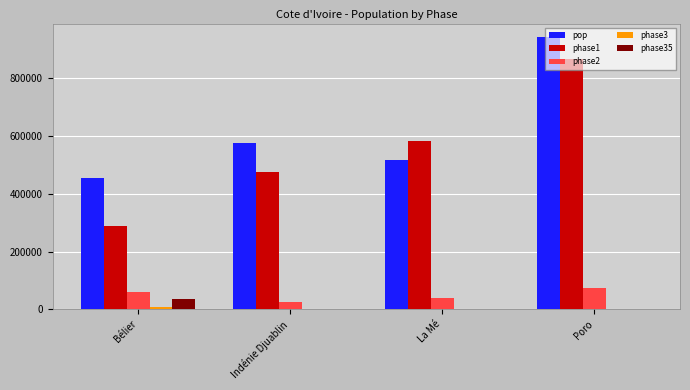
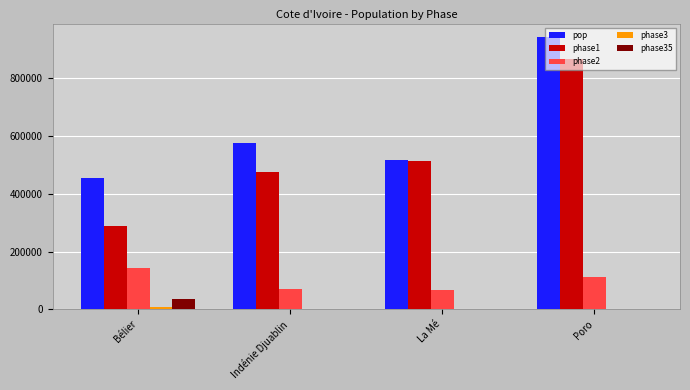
phase2, Bélier: 60000 -> 140000
phase2, Indénie Djuablin: 30000 -> 70000
phase1, La Mé: 580000 -> 510000
phase2, La Mé: 40000 -> 70000
phase2, Poro: 80000 -> 110000
